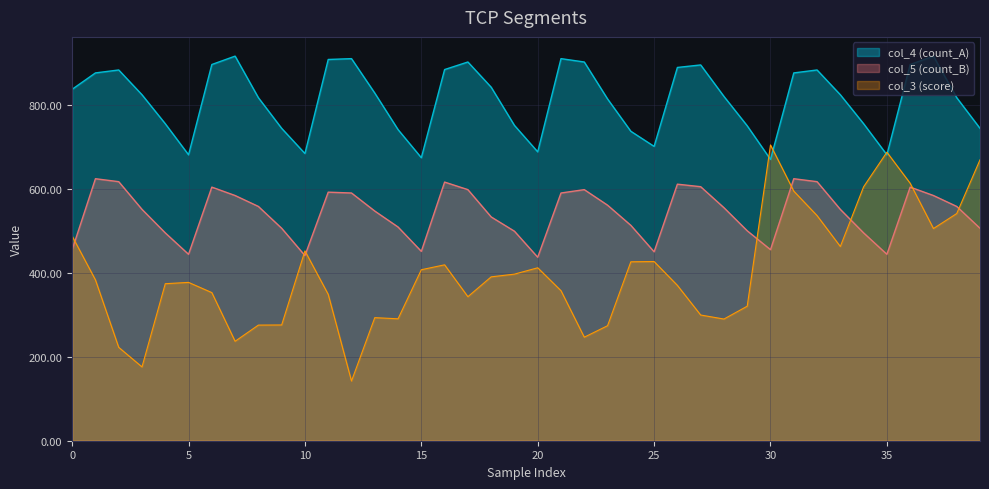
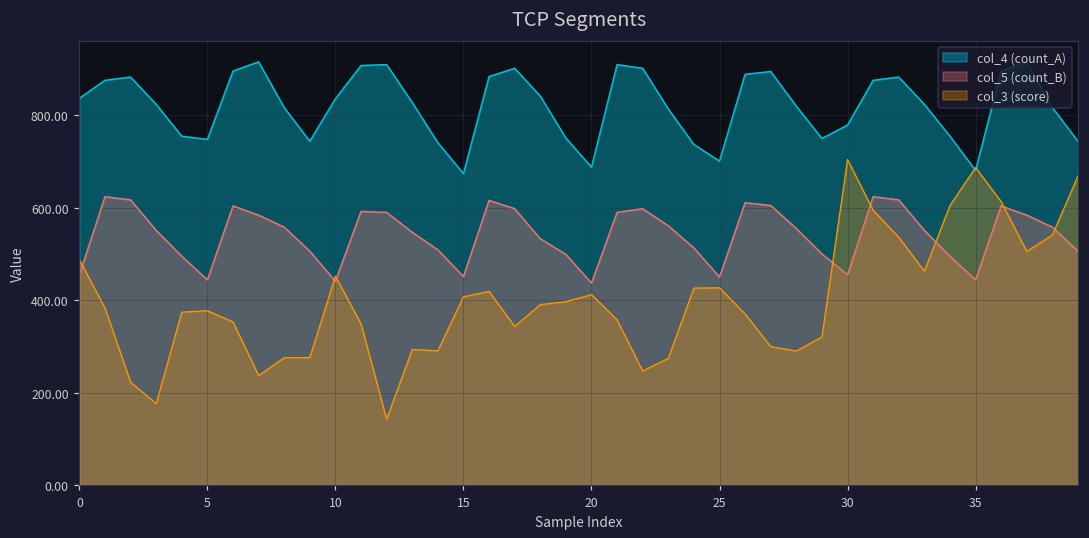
col_4 (count_A), 5: 680 -> 750
col_4 (count_A), 10: 680 -> 840
col_4 (count_A), 30: 670 -> 780
